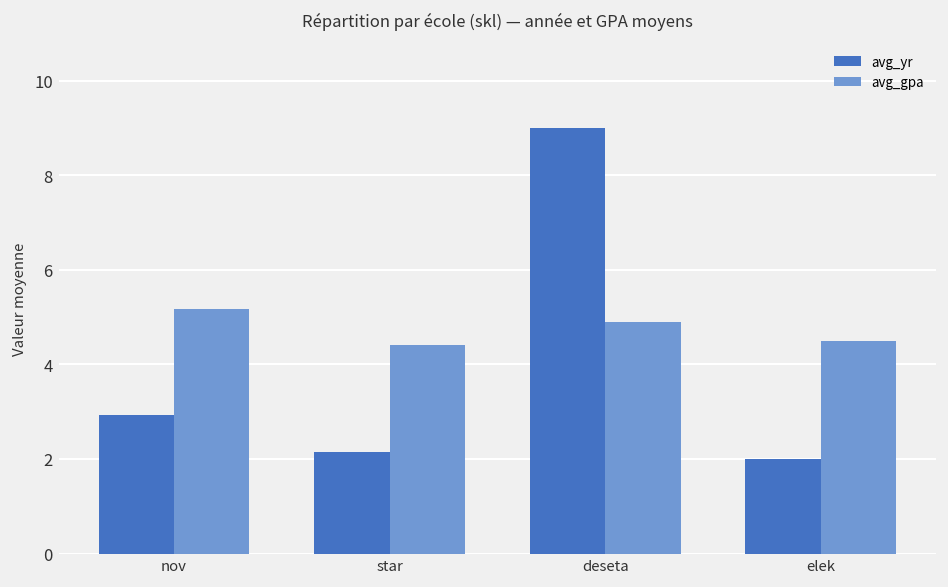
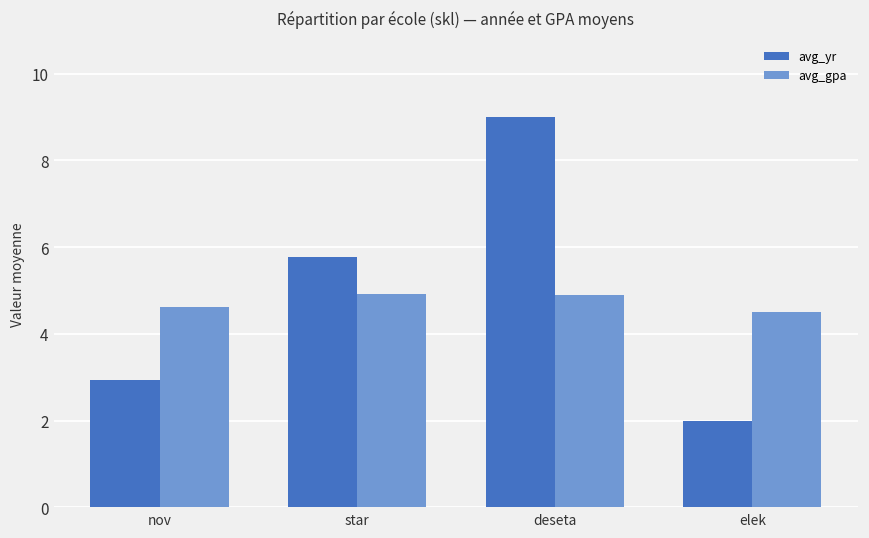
avg_gpa, nov: 5.2 -> 4.6
avg_yr, star: 2.1 -> 5.8
avg_gpa, star: 4.4 -> 4.9
